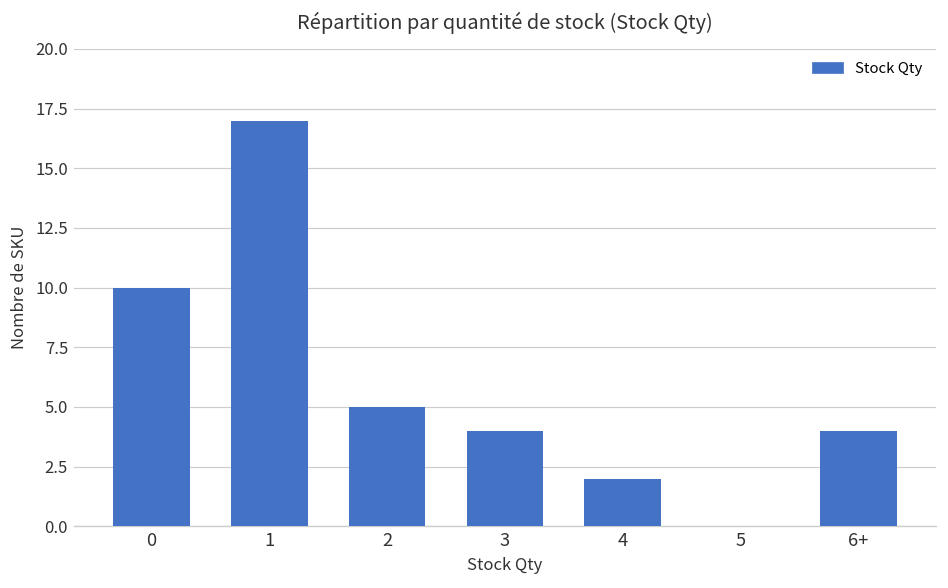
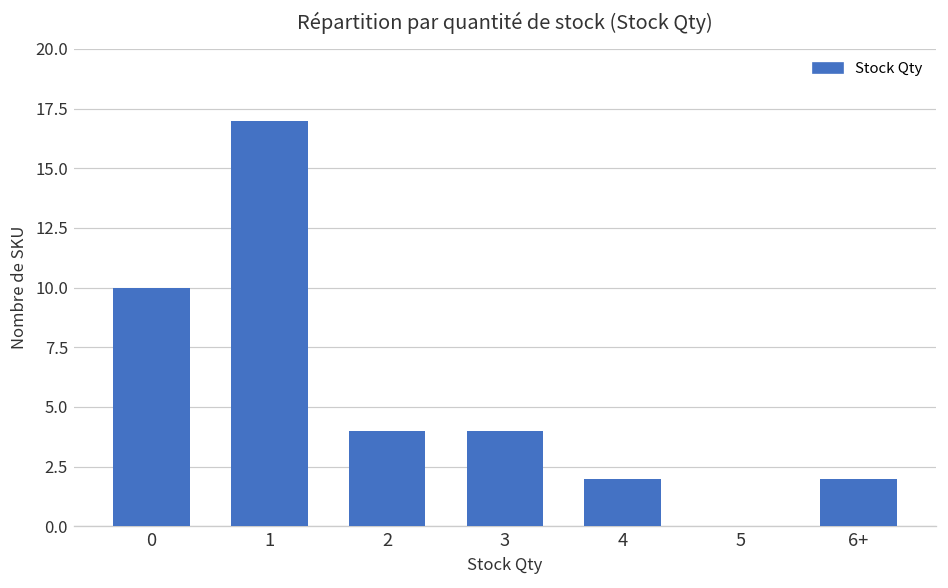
2: 5 -> 4
6+: 4 -> 2
